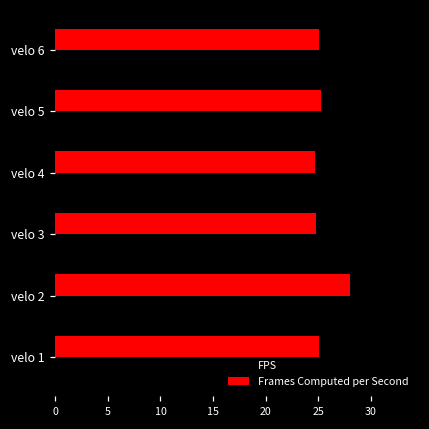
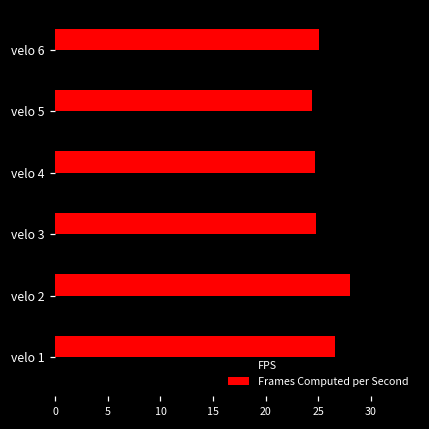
Frames Computed per Second, velo 5: 25 -> 24
Frames Computed per Second, velo 1: 25 -> 27
